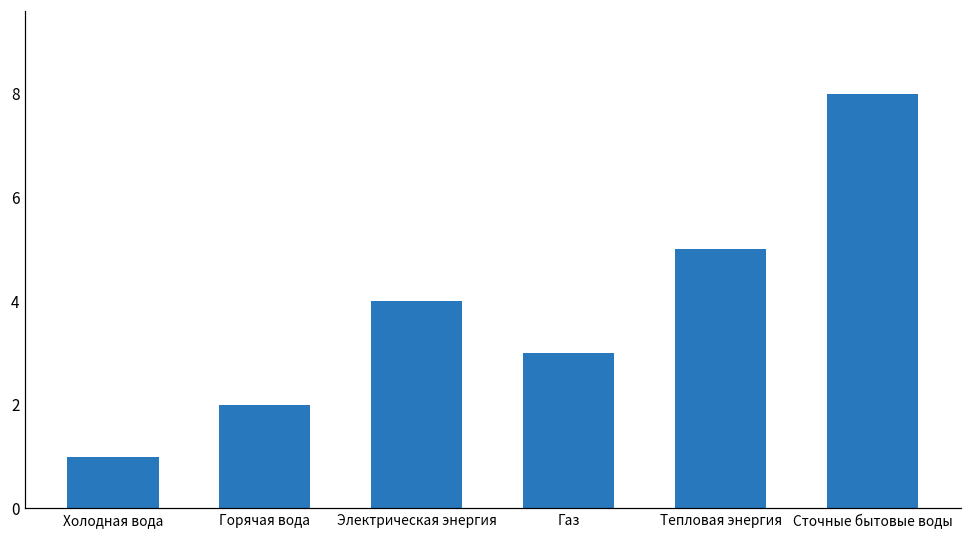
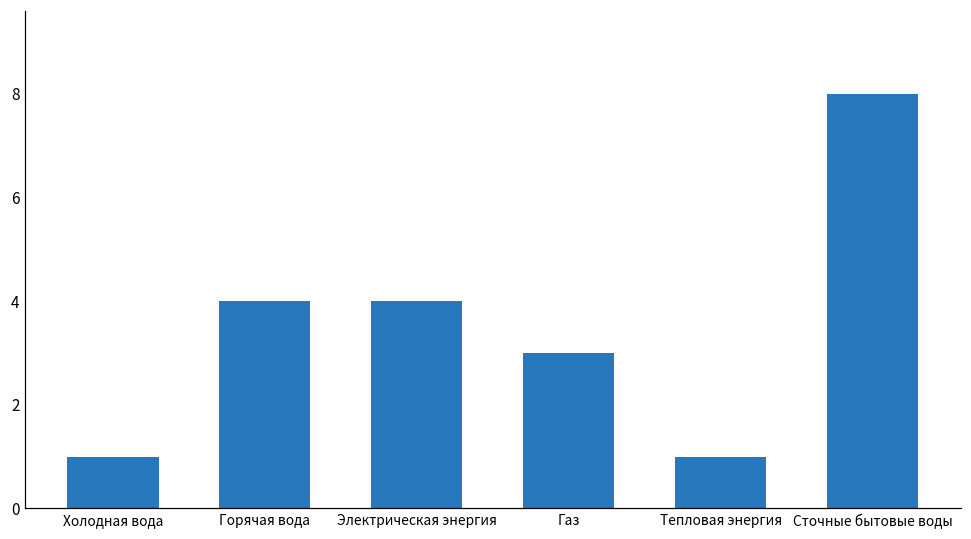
Горячая вода: 2 -> 4
Тепловая энергия: 5 -> 1
